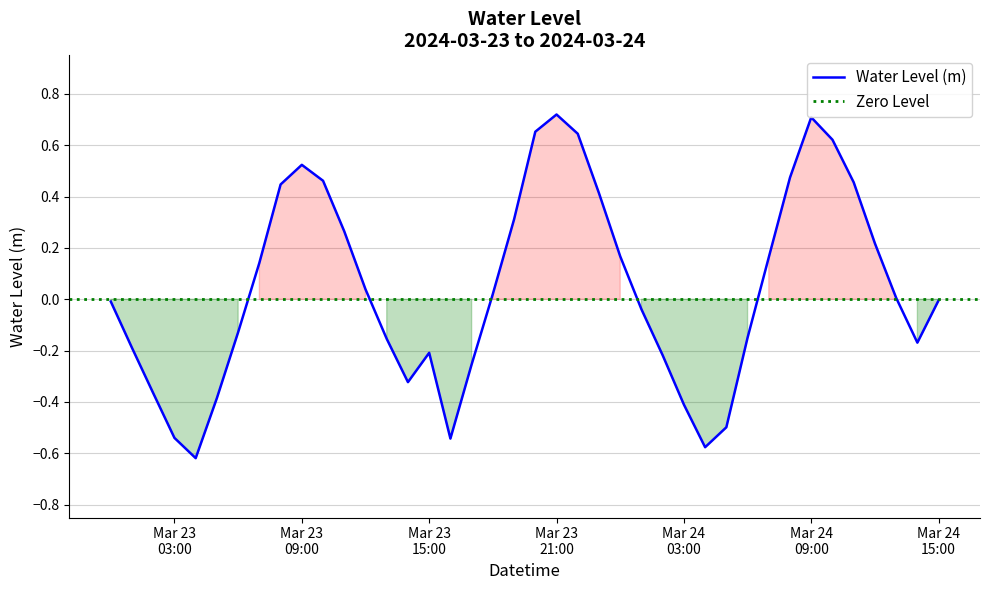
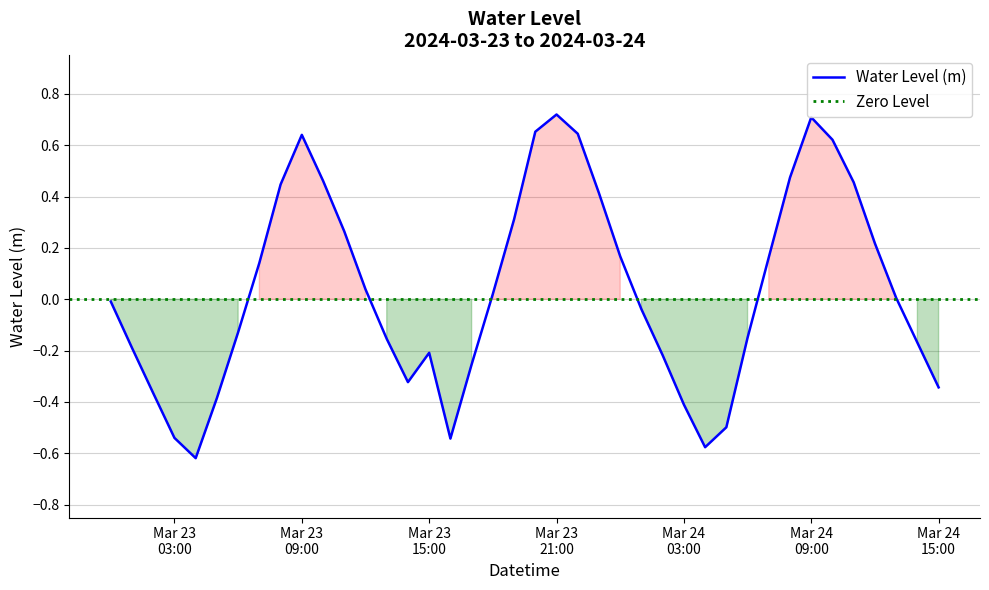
Mar 23 09:00: 0.52 -> 0.64
Mar 24 15:00: 0.00 -> -0.34
